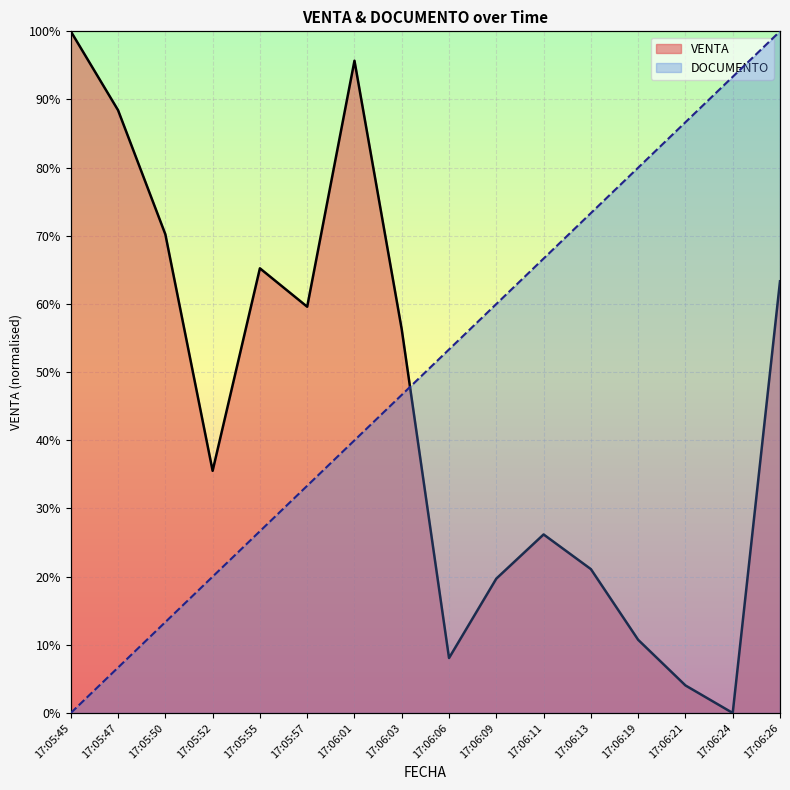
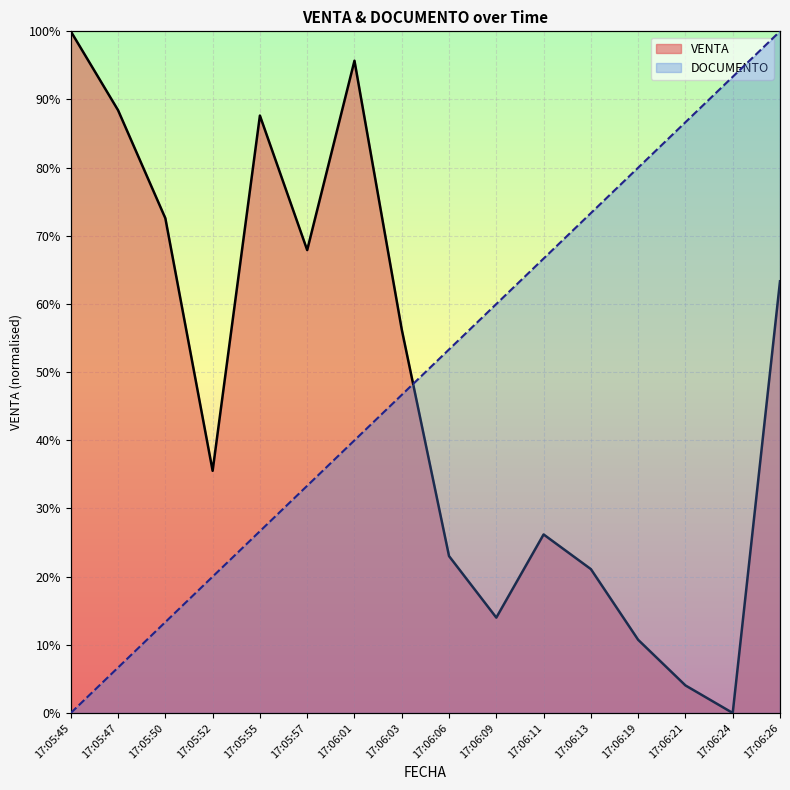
VENTA, 17:05:50: 70% -> 73%
VENTA, 17:05:55: 65% -> 88%
VENTA, 17:05:57: 60% -> 68%
VENTA, 17:06:06: 8% -> 23%
VENTA, 17:06:09: 20% -> 14%
